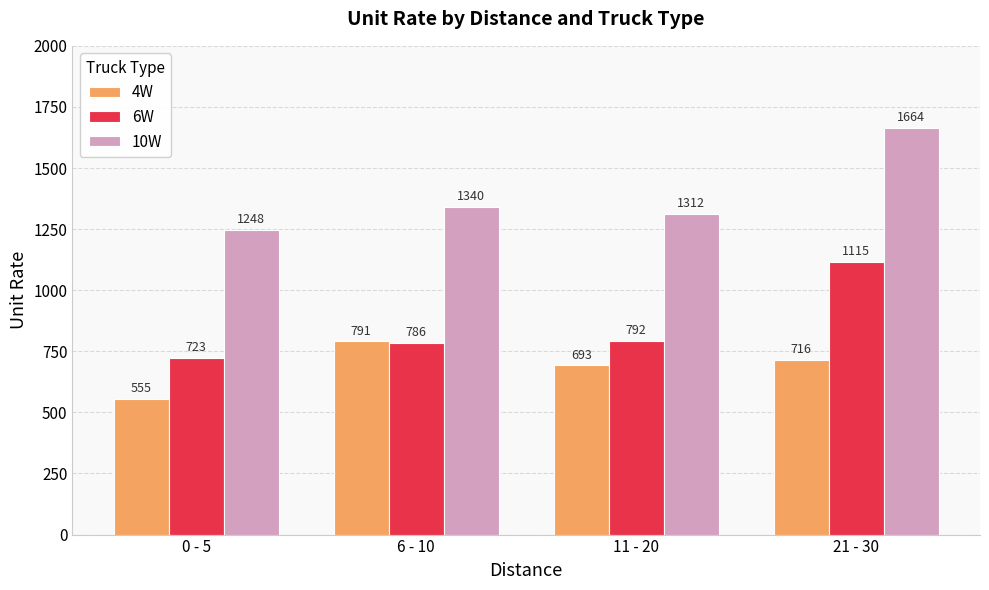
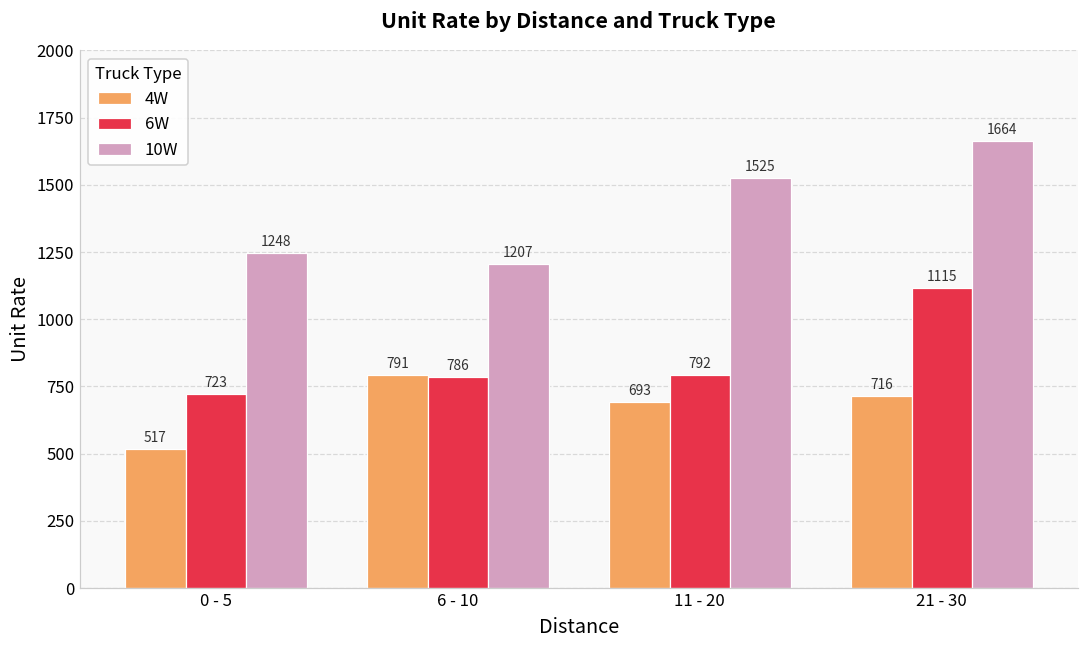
4W, 0 - 5: 555 -> 517
10W, 6 - 10: 1340 -> 1207
10W, 11 - 20: 1312 -> 1525
